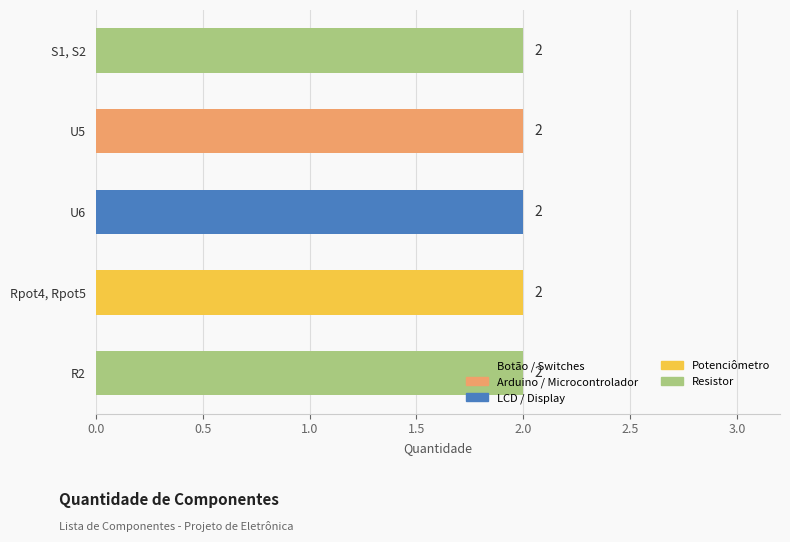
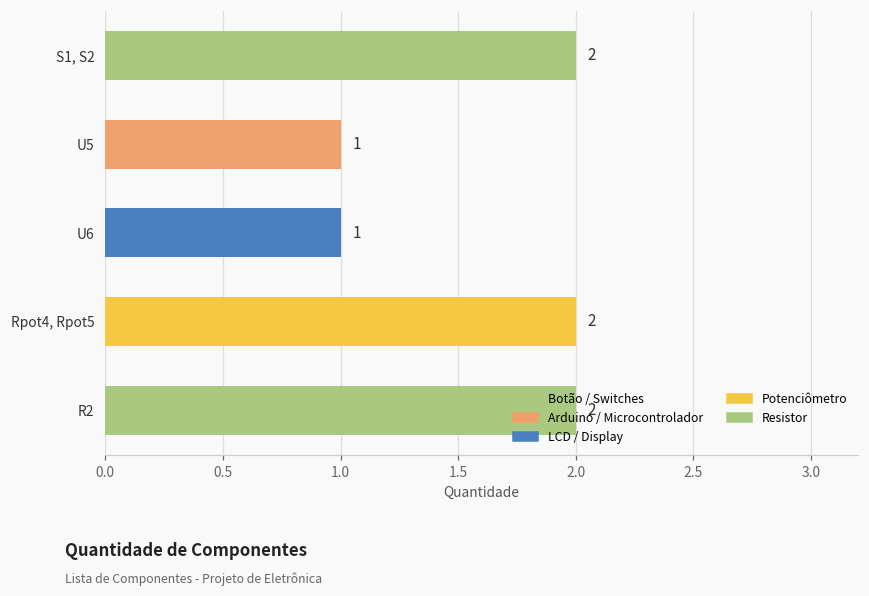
U5: 2 -> 1
U6: 2 -> 1
